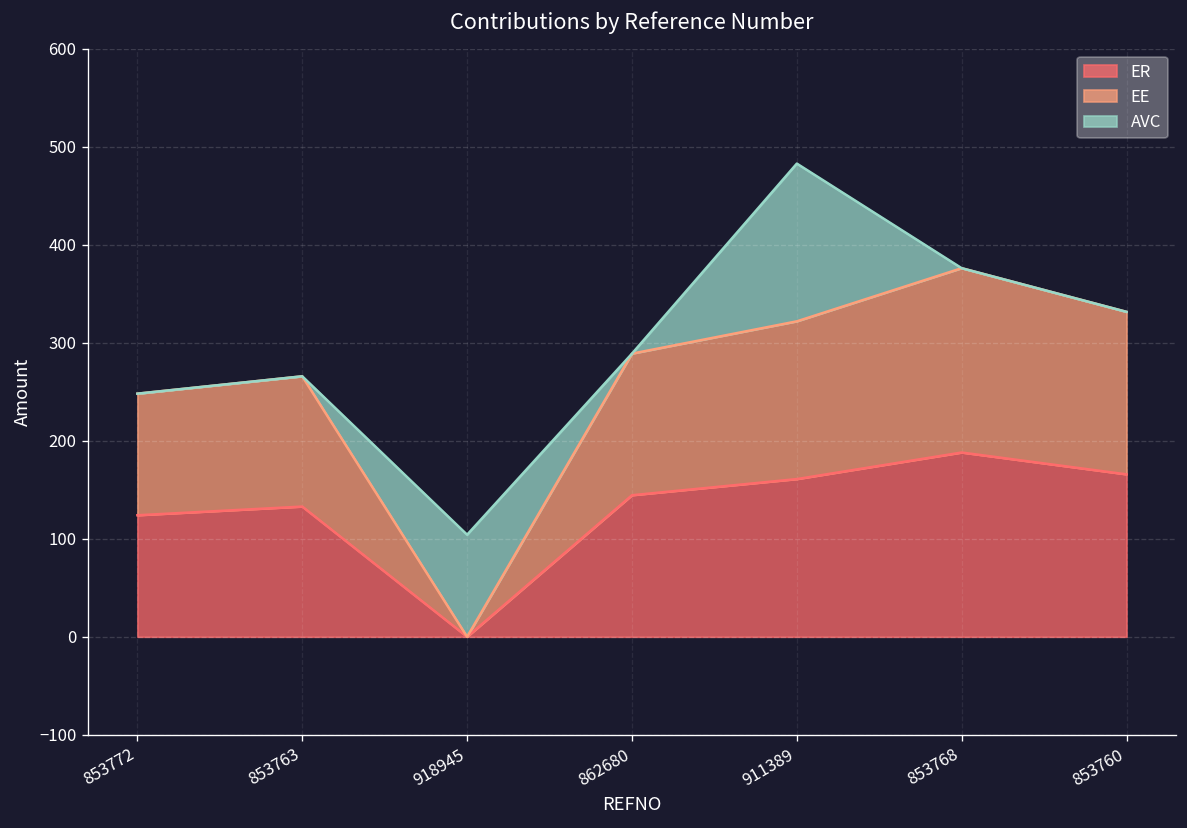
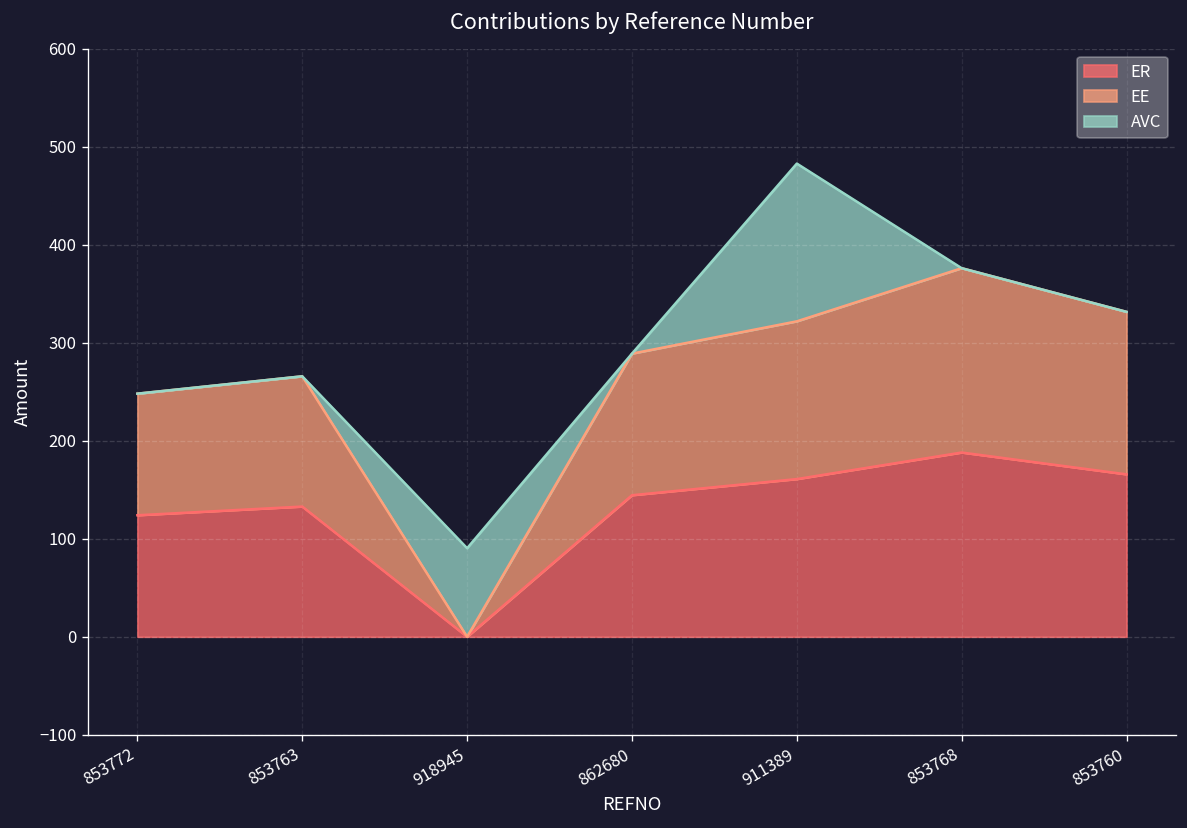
AVC, 918945: 100 -> 90
